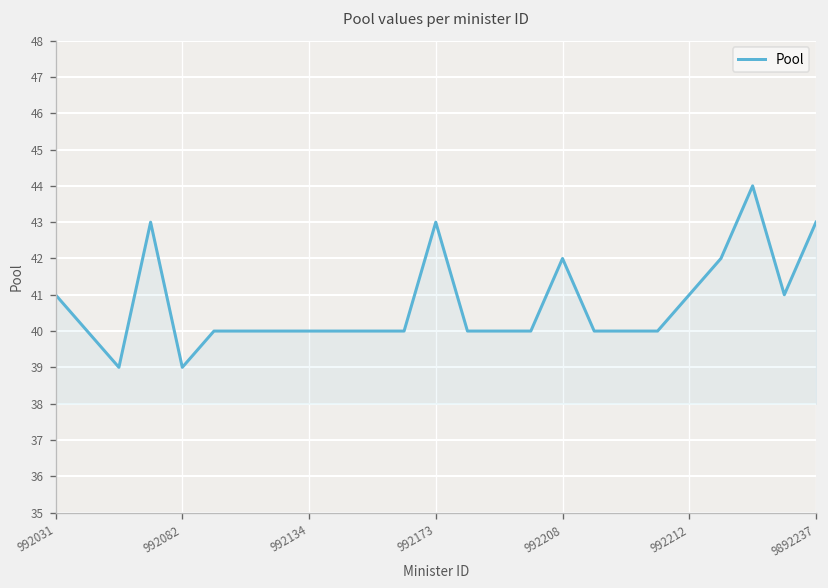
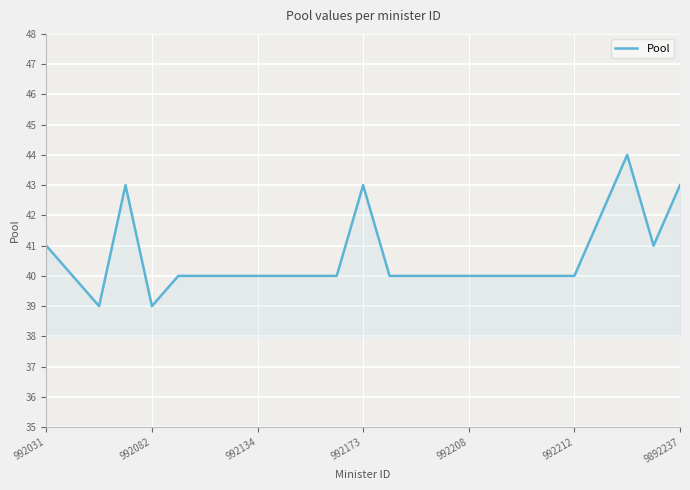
992208: 42 -> 40
992212: 41 -> 40
